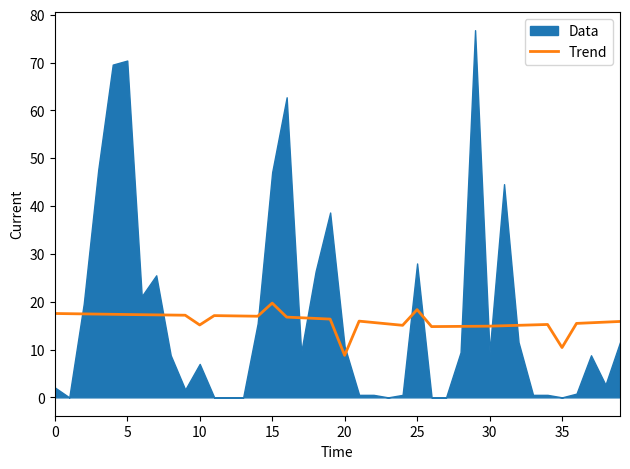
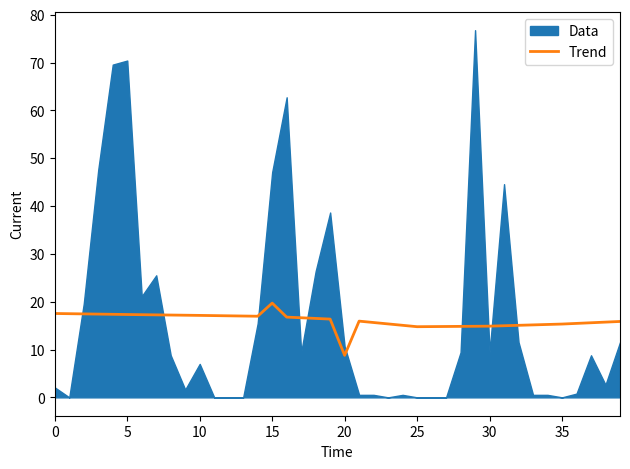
Trend, 10: 15 -> 17
Trend, 25: 18 -> 15
Data, 25: 28 -> 0
Trend, 35: 10 -> 15
